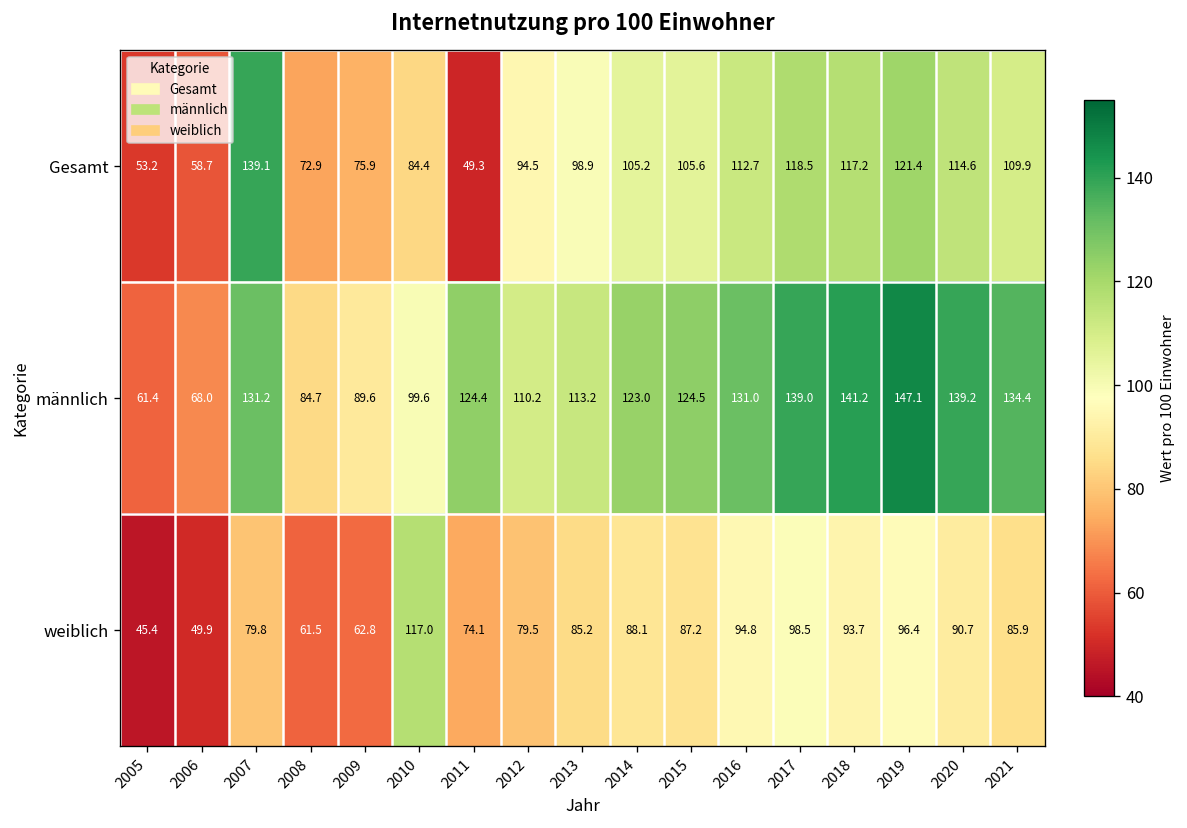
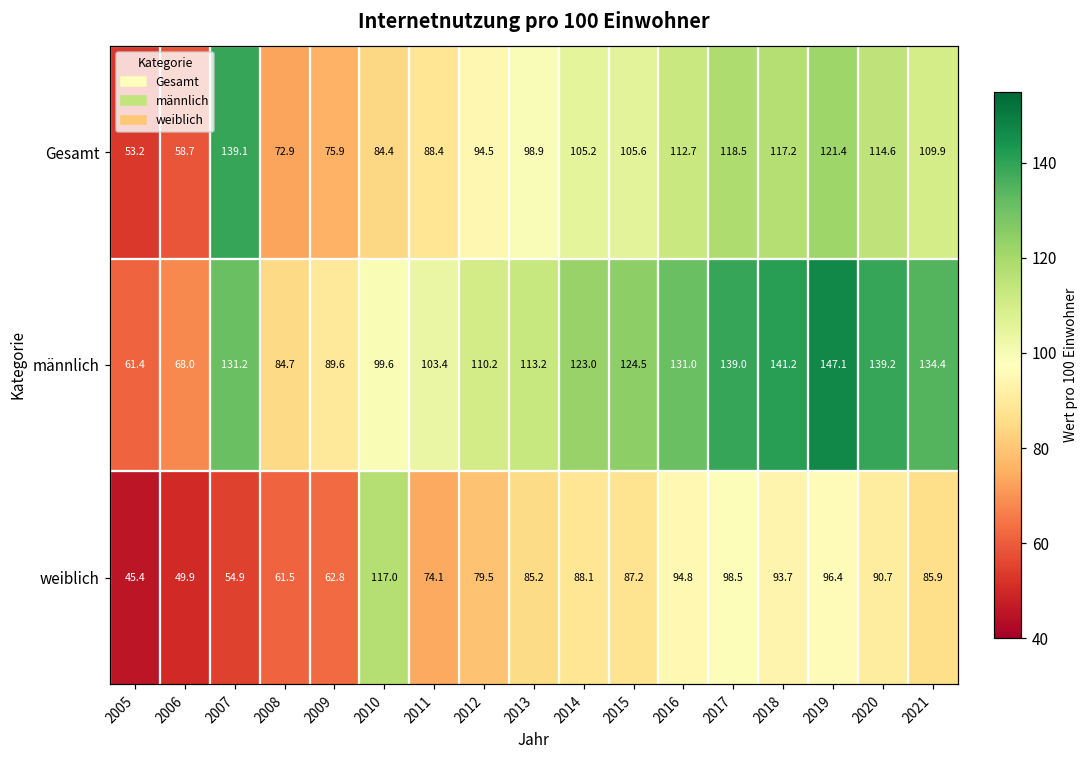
Gesamt, 2011: 49.3 -> 88.4
männlich, 2011: 124.4 -> 103.4
weiblich, 2007: 79.8 -> 54.9
